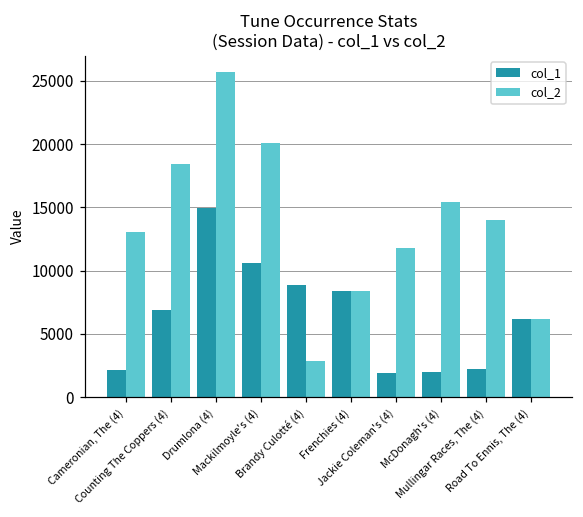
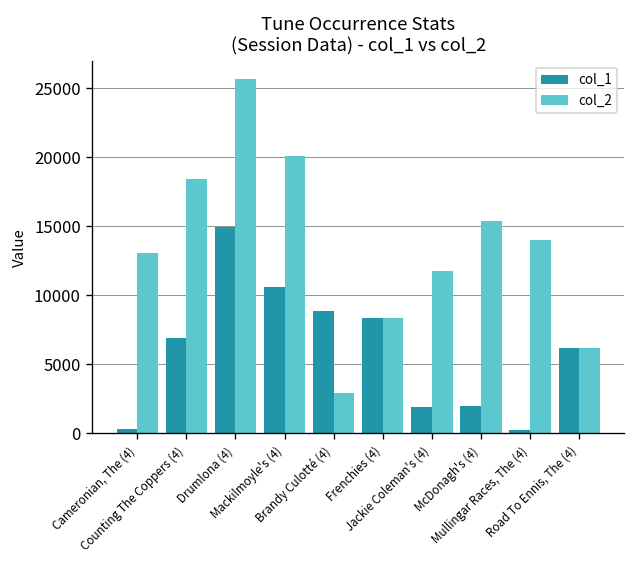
col_1, Cameronian, The (4): 2100 -> 300
col_1, Mullingar Races, The (4): 2200 -> 200
